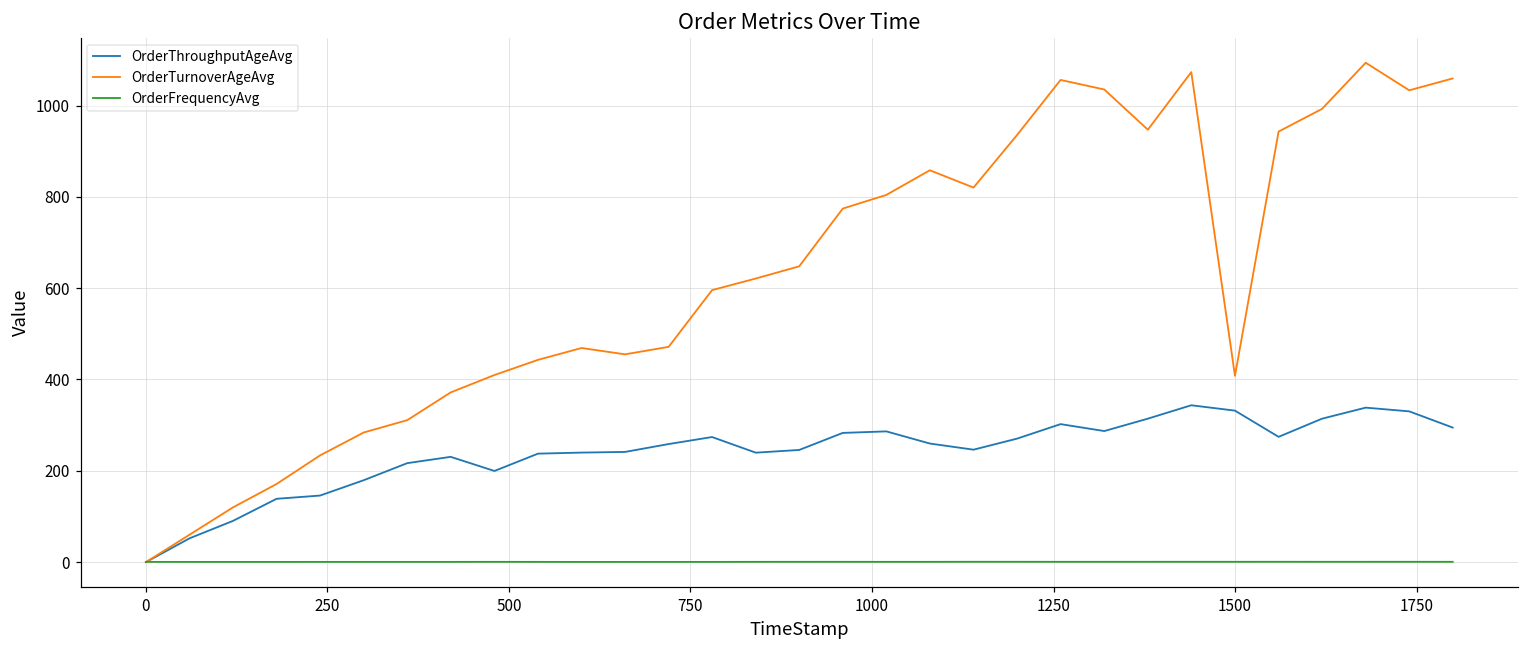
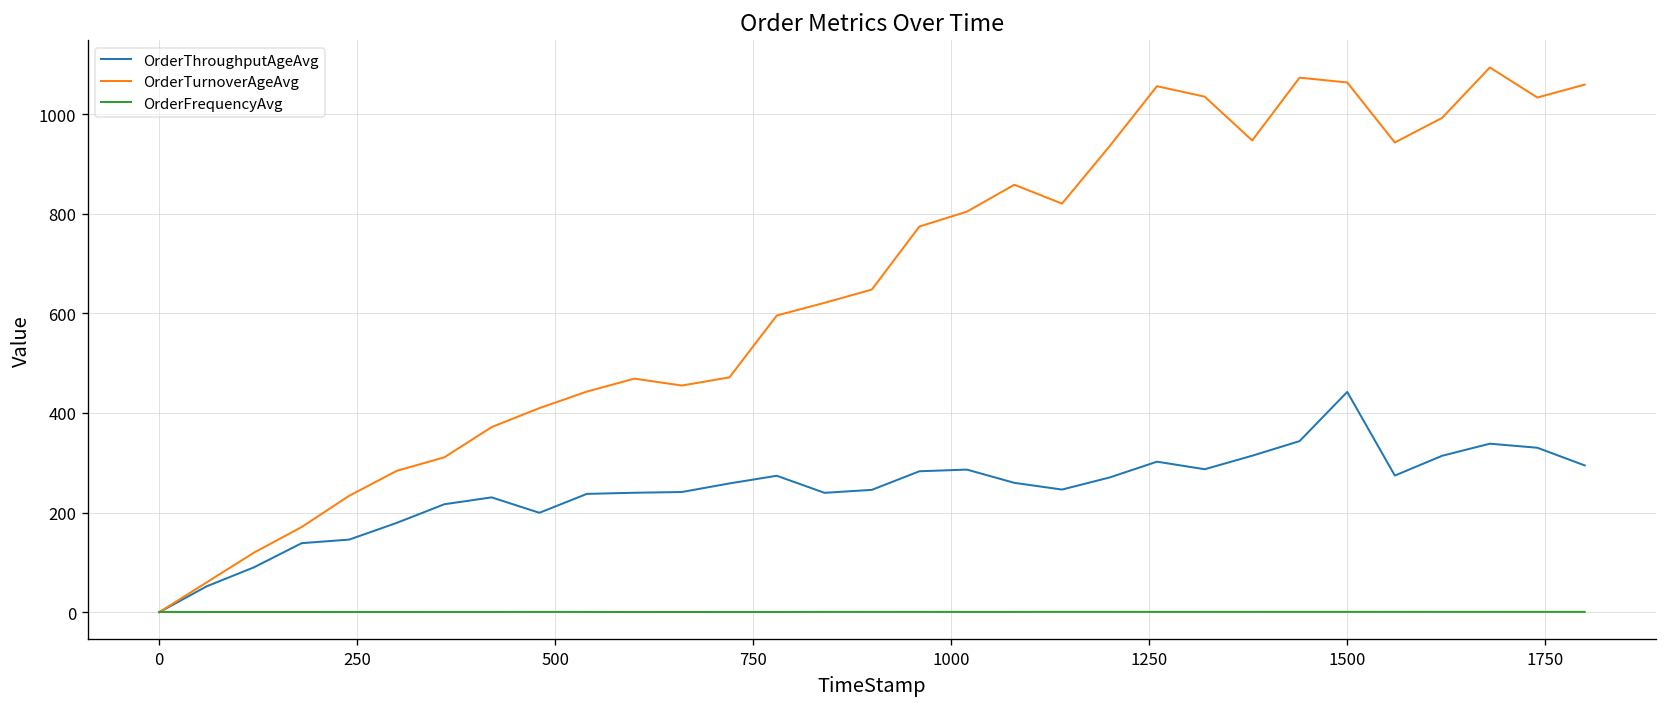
OrderThroughputAgeAvg, 1500: 330 -> 440
OrderTurnoverAgeAvg, 1500: 410 -> 1060
